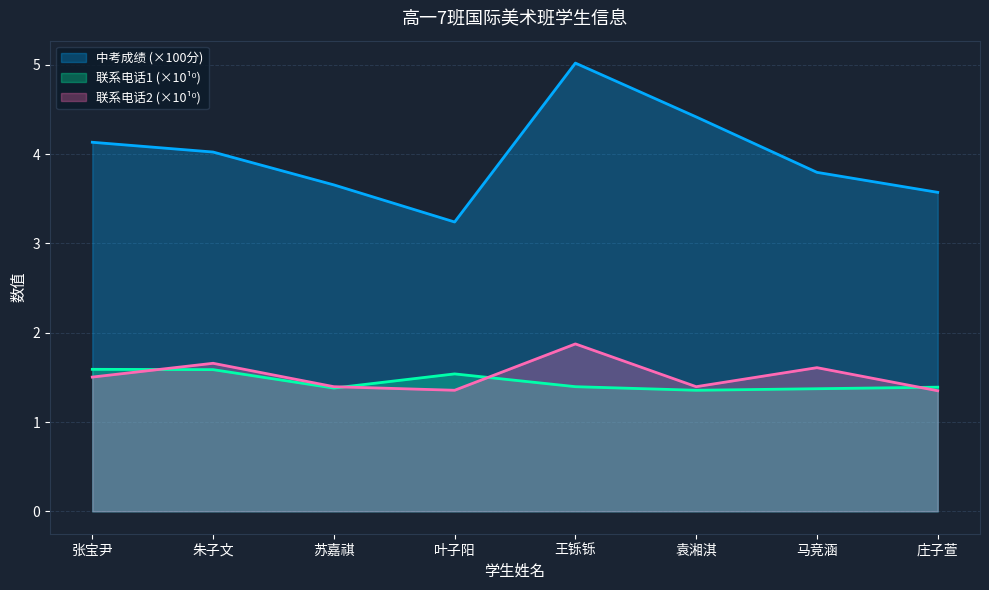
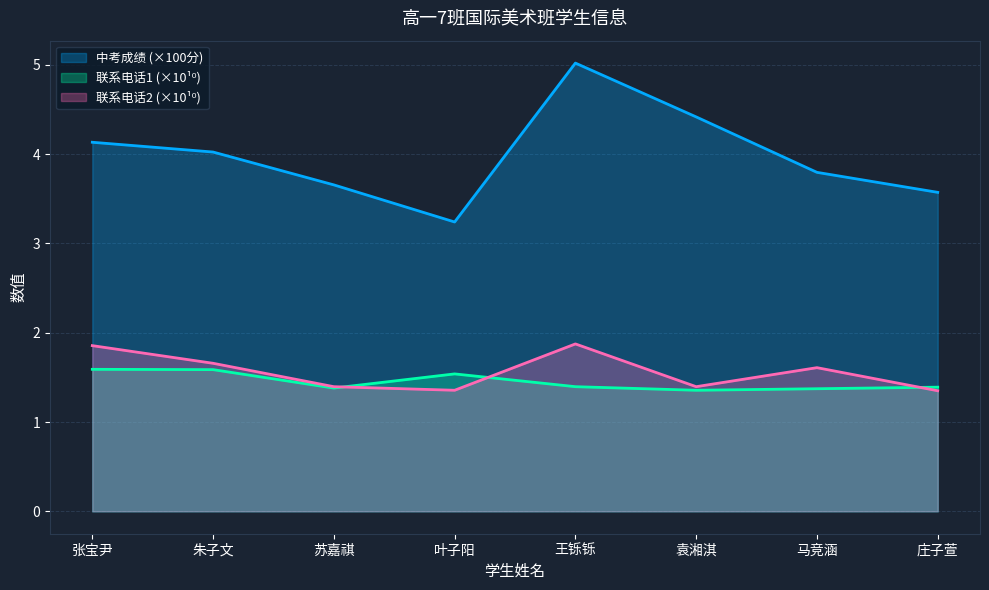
联系电话2 (×10¹⁰), 张宝尹: 1.5 -> 1.9
